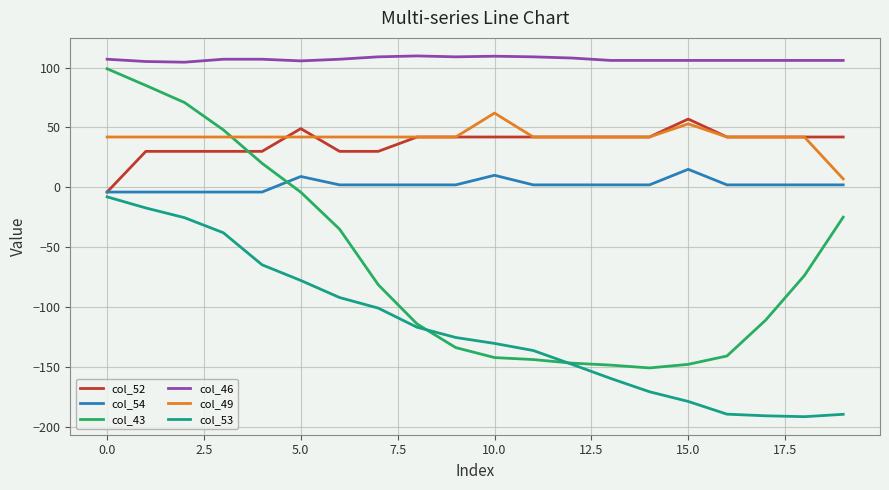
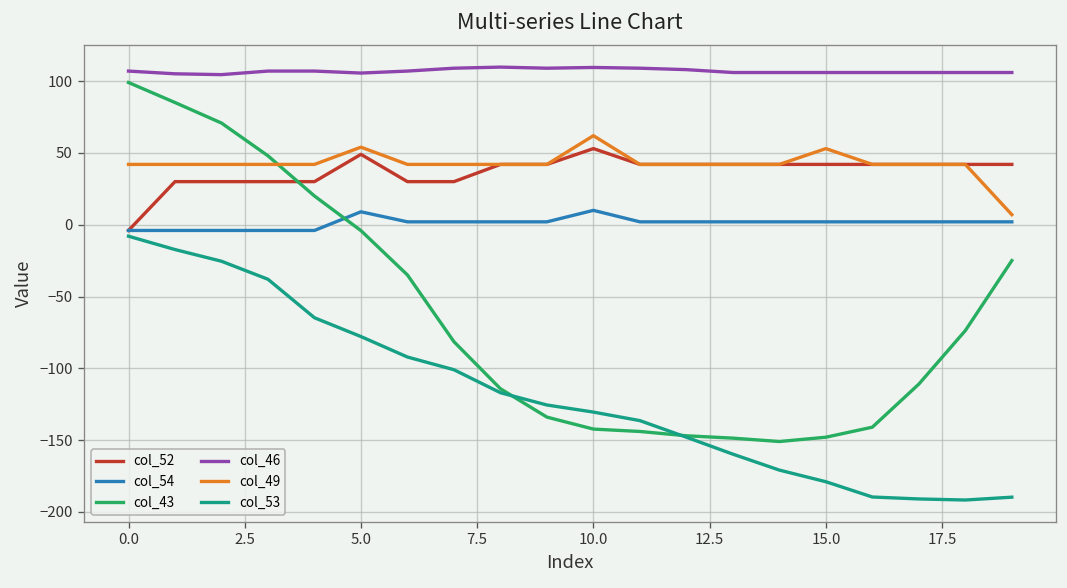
col_49, 5.0: 42 -> 54
col_52, 10.0: 42 -> 53
col_52, 15.0: 57 -> 42
col_54, 15.0: 15 -> 2
